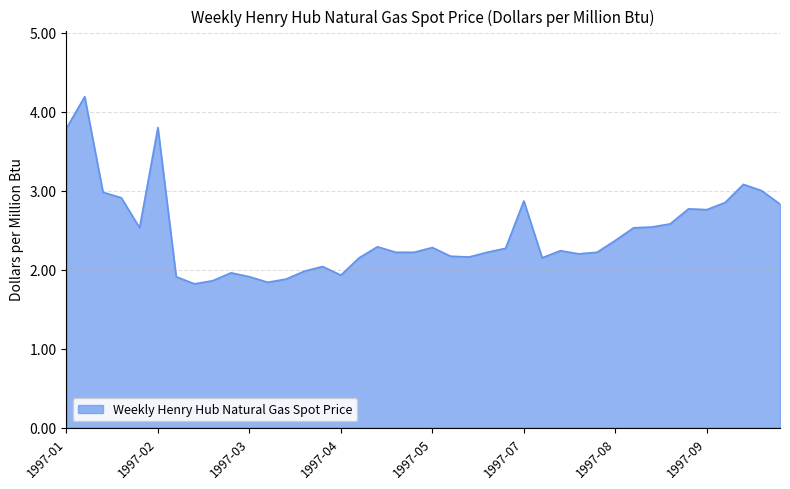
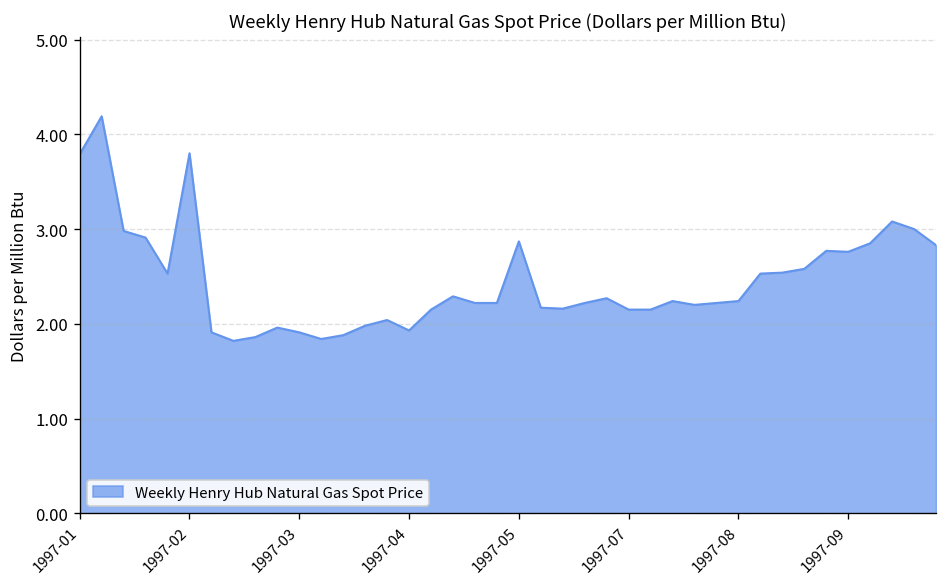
1997-05: 2.3 -> 2.9
1997-07: 2.9 -> 2.2
1997-08: 2.4 -> 2.2
